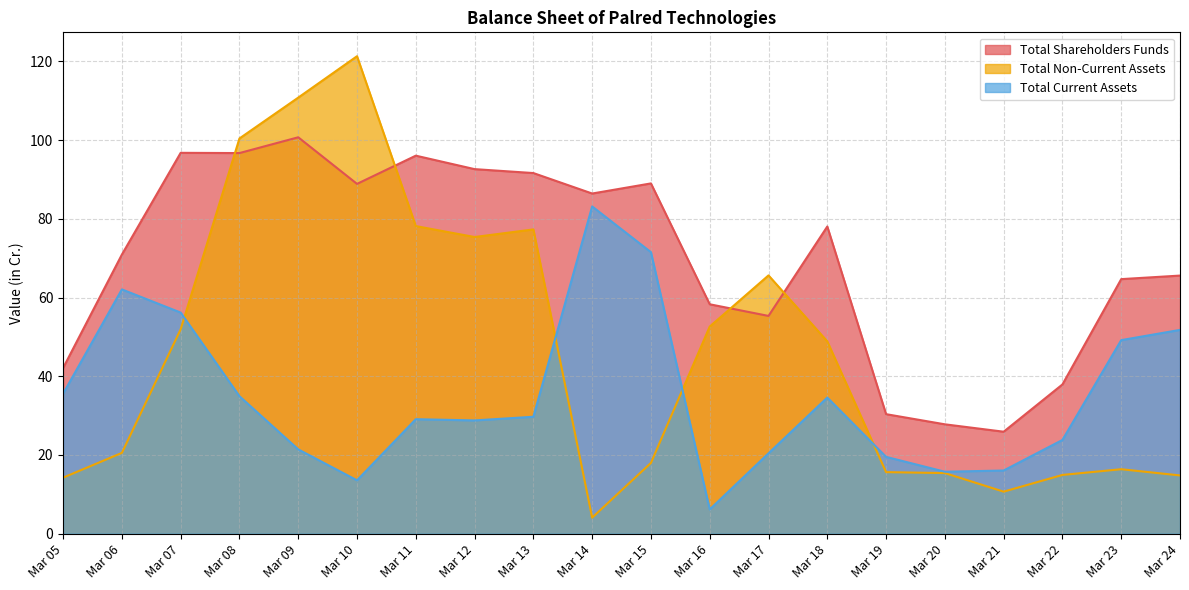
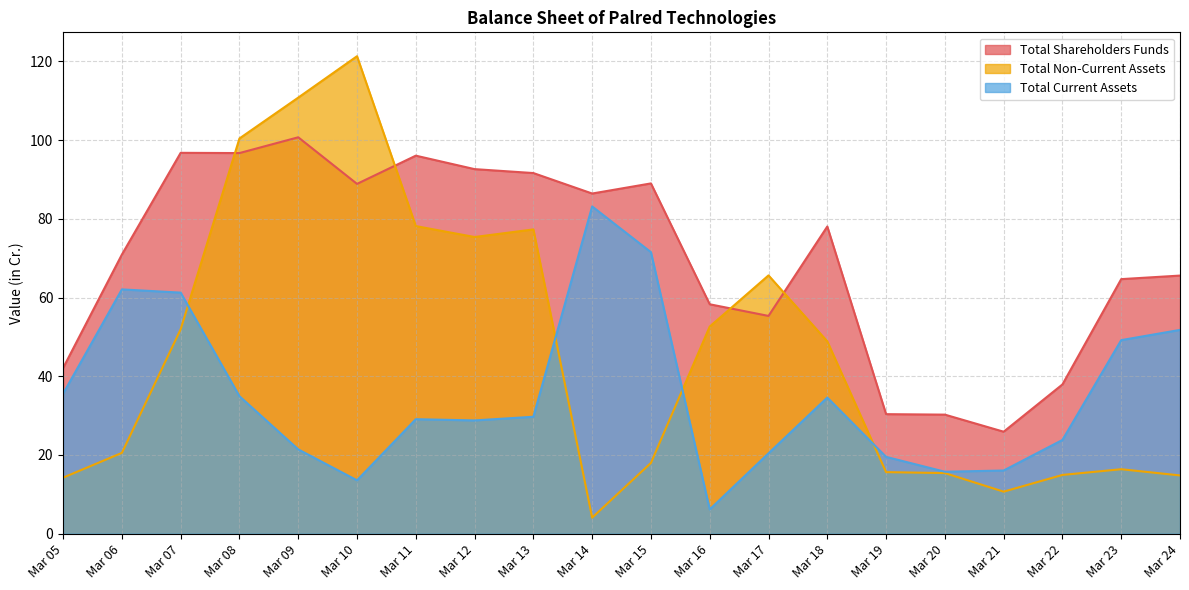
Total Current Assets, Mar 07: 56 -> 61
Total Shareholders Funds, Mar 20: 28 -> 30
